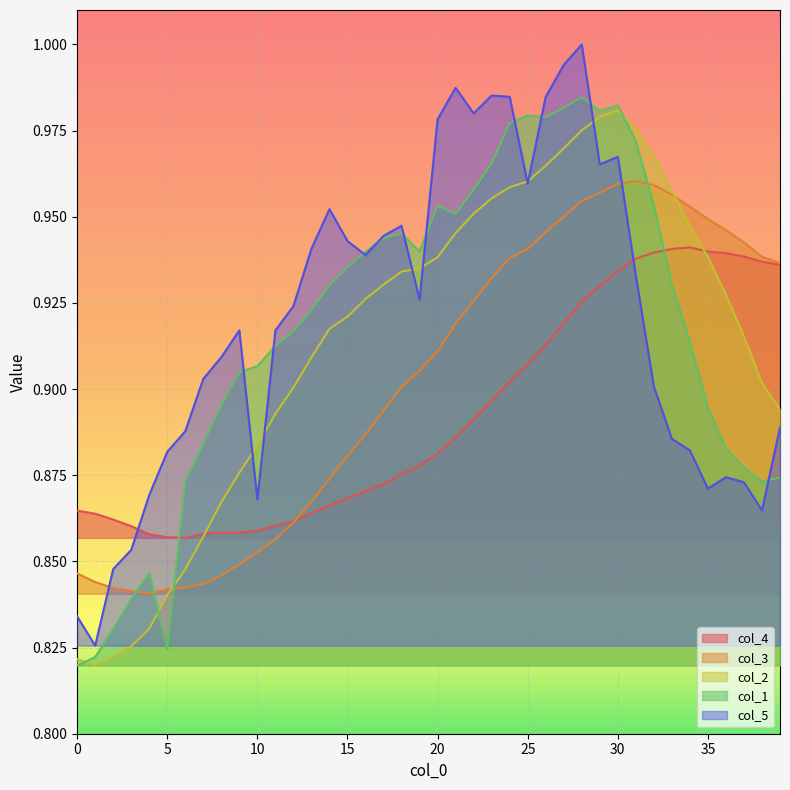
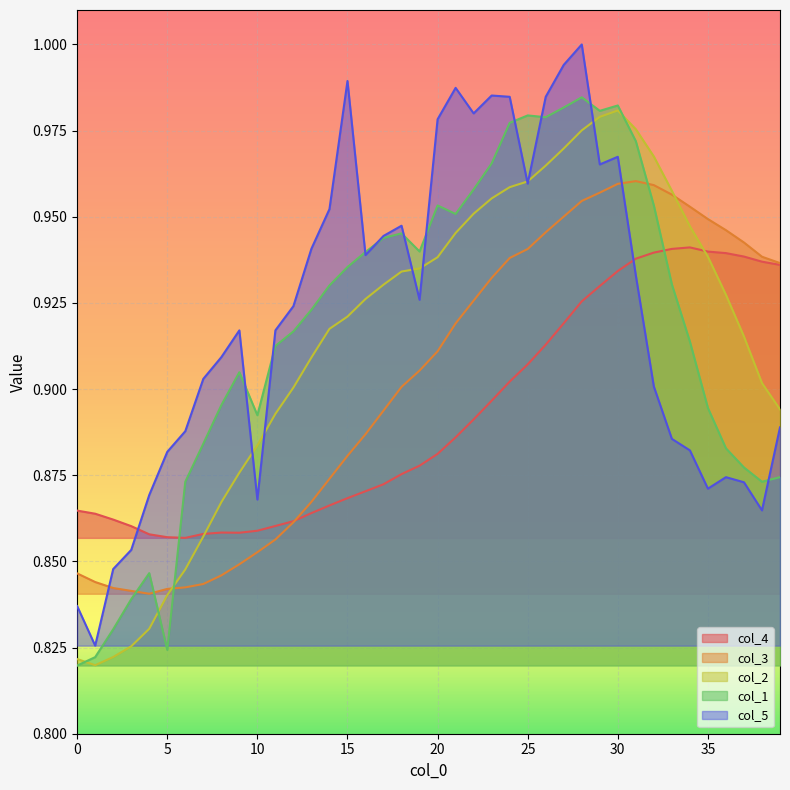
col_5, 0: 0.834 -> 0.837
col_1, 10: 0.907 -> 0.892
col_5, 15: 0.943 -> 0.989
